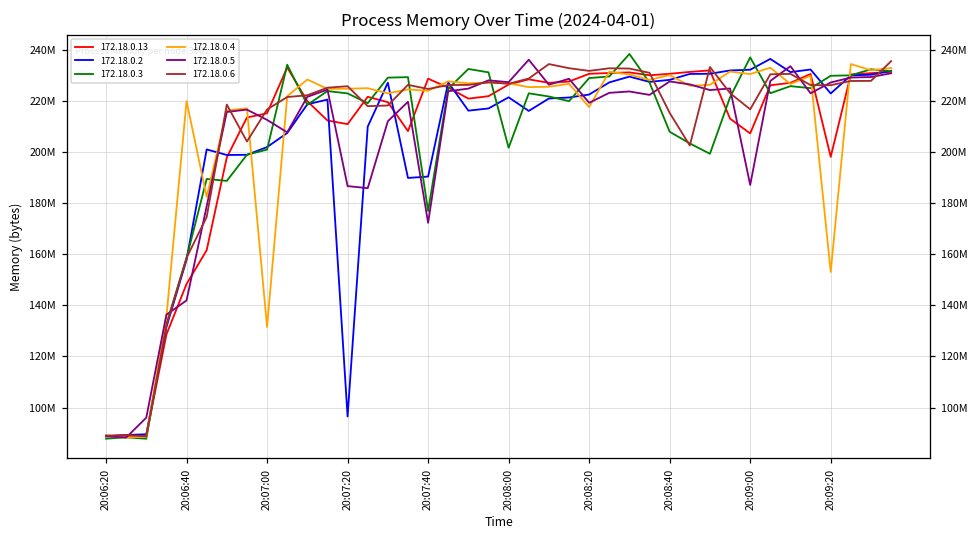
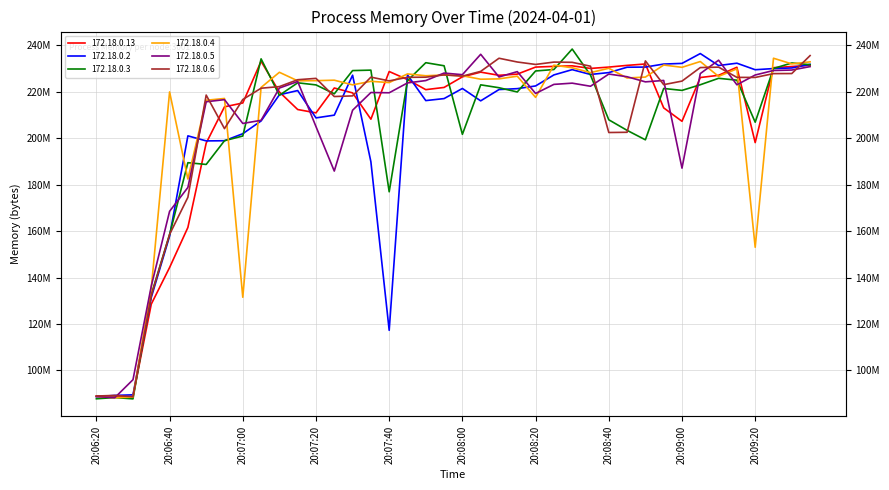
172.18.0.13, 20:06:40: 148000000 -> 144000000
172.18.0.5, 20:06:40: 142000000 -> 169000000
172.18.0.5, 20:07:00: 213000000 -> 206000000
172.18.0.2, 20:07:20: 96000000 -> 209000000
172.18.0.5, 20:07:20: 187000000 -> 205000000
172.18.0.2, 20:07:40: 190000000 -> 117000000
172.18.0.5, 20:07:40: 172000000 -> 220000000
172.18.0.6, 20:08:40: 215000000 -> 202000000
172.18.0.3, 20:09:00: 237000000 -> 221000000
172.18.0.6, 20:09:00: 217000000 -> 225000000
172.18.0.2, 20:09:20: 223000000 -> 229000000
172.18.0.3, 20:09:20: 230000000 -> 207000000
